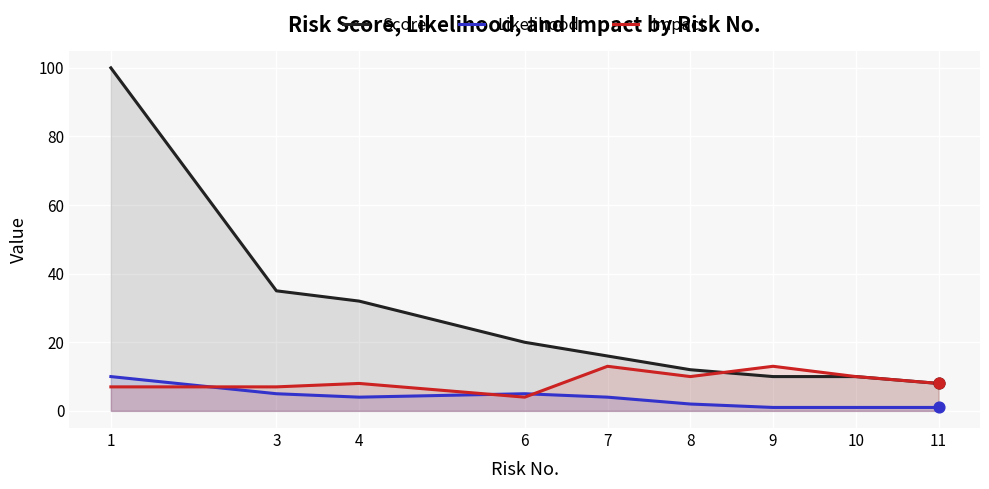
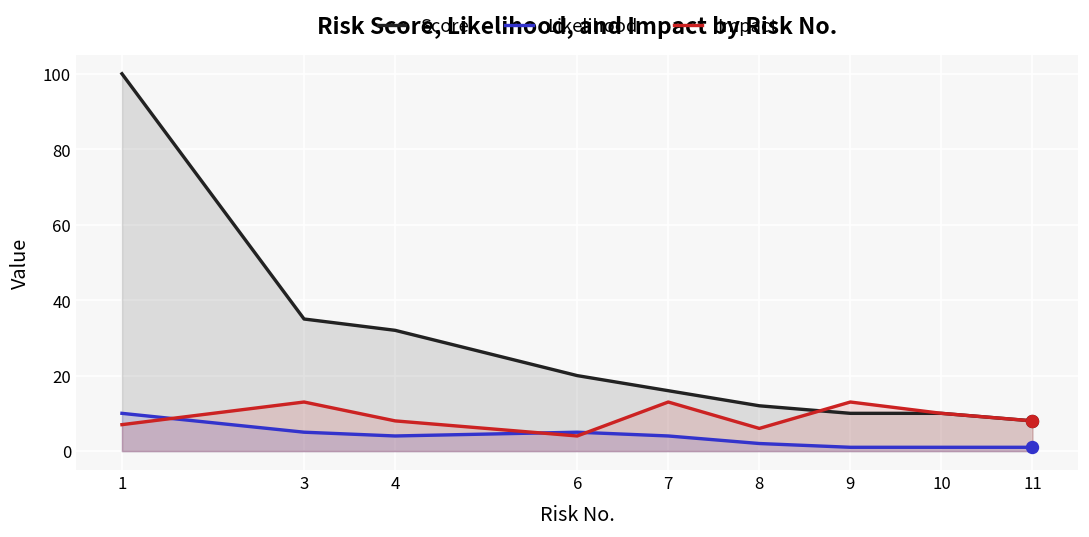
Impact, 3: 7 -> 13
Impact, 8: 10 -> 6
